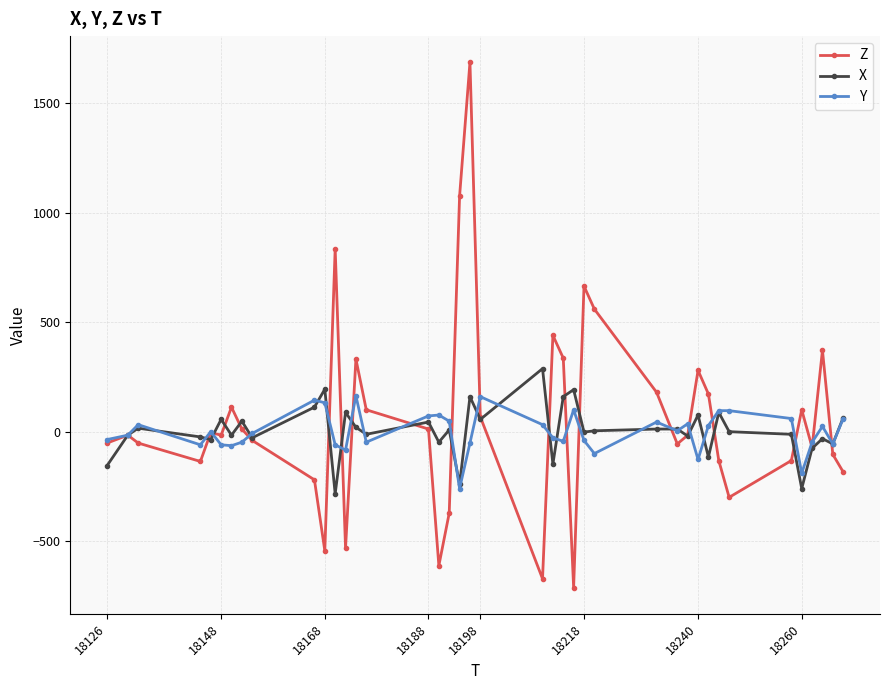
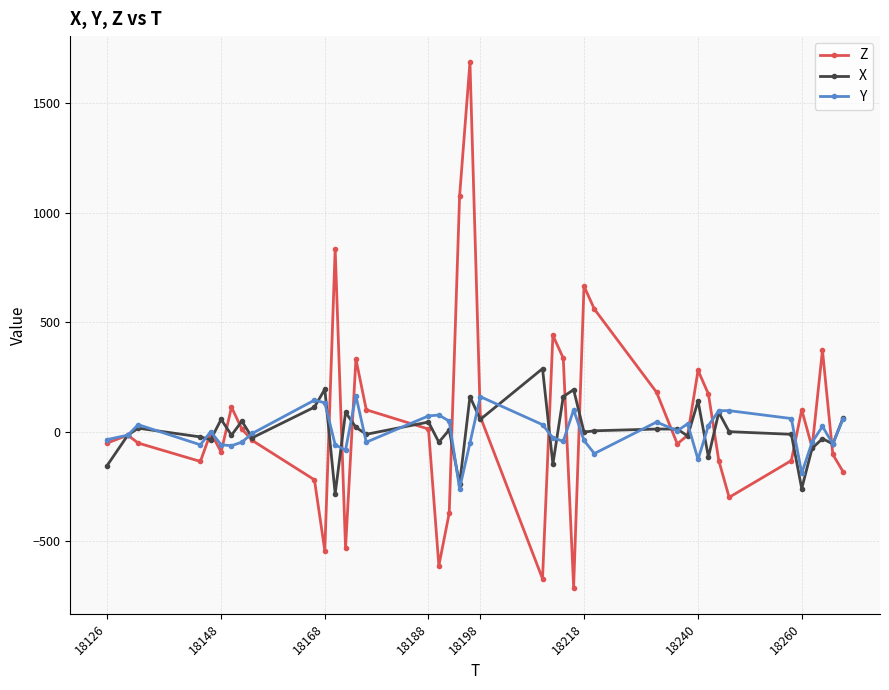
Z, 18148: -20 -> -90
X, 18240: 80 -> 140
